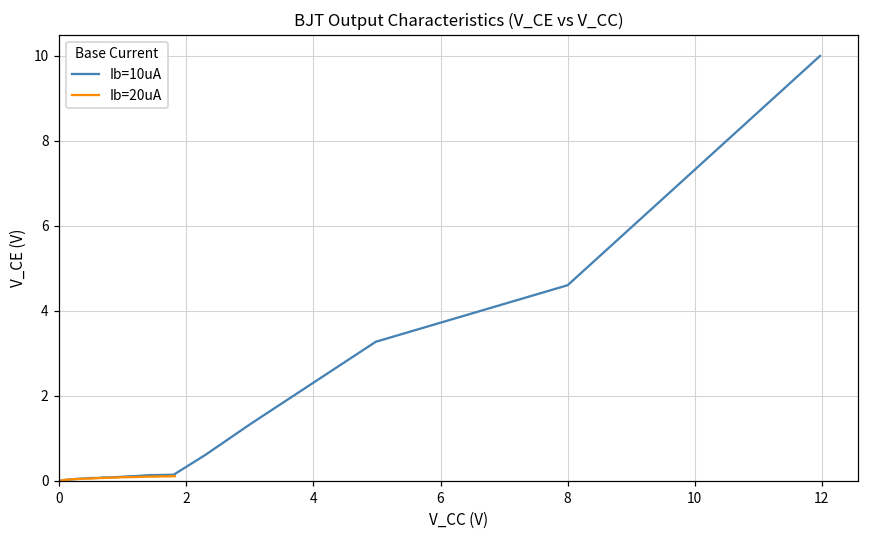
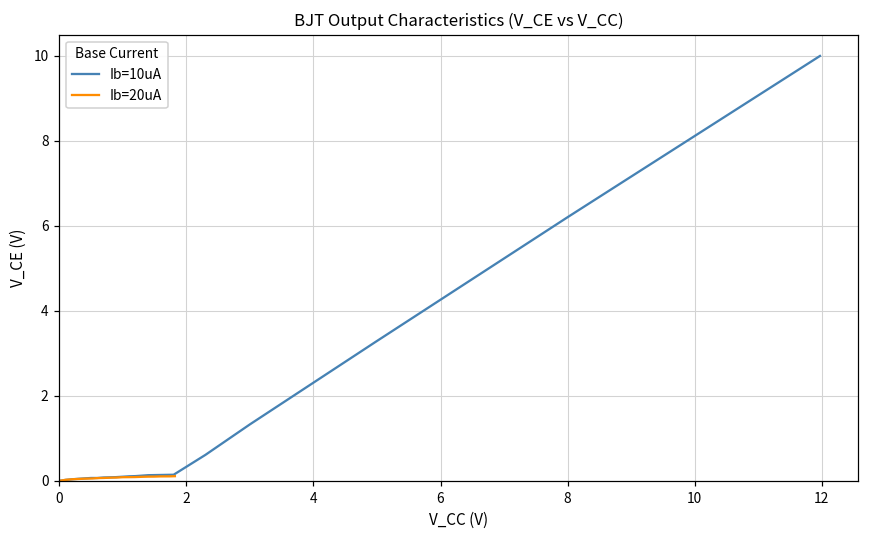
Ib=10uA, 8: 4.6 -> 6.2
